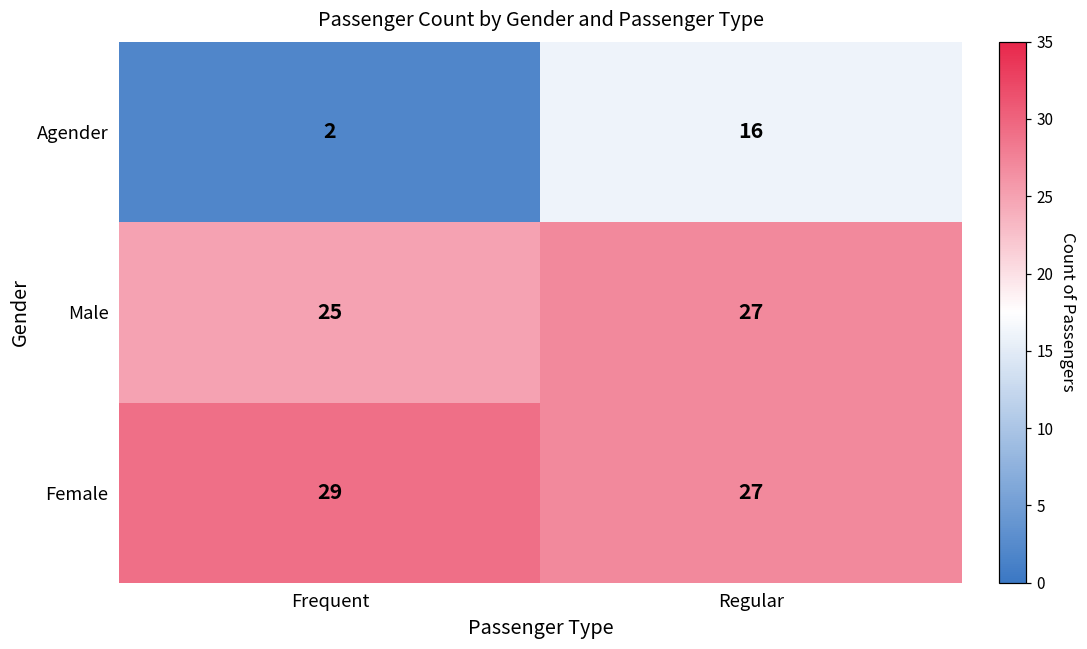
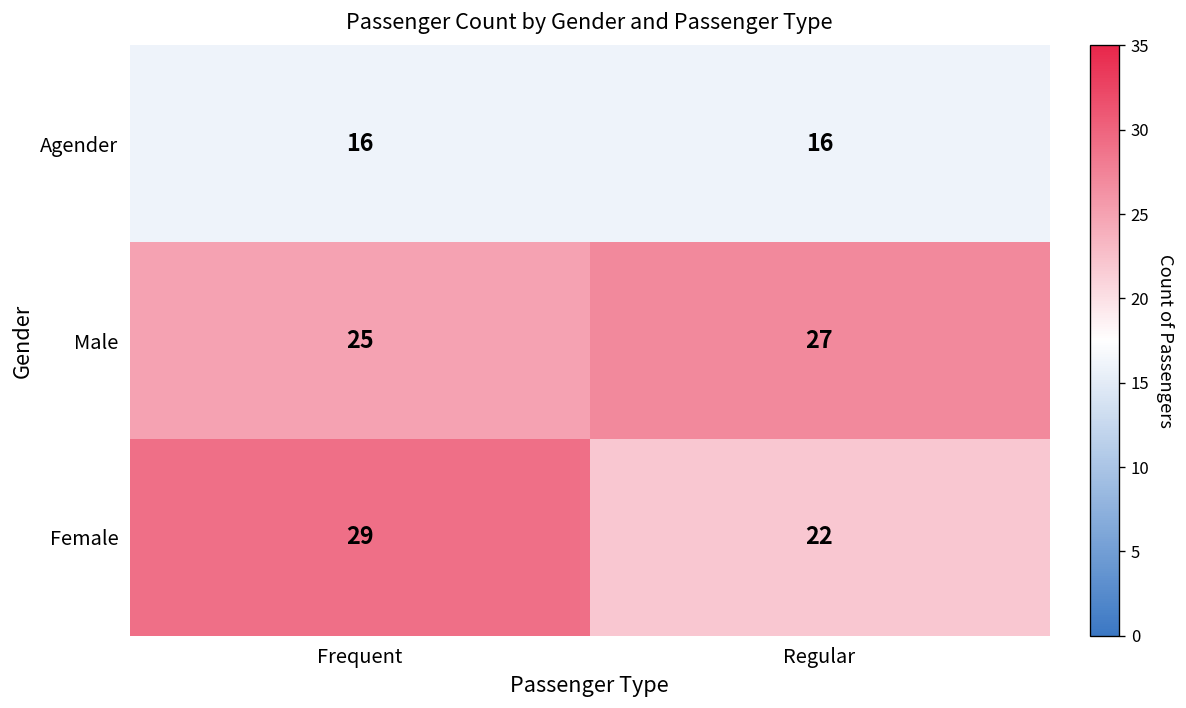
Agender, Frequent: 2 -> 16
Female, Regular: 27 -> 22
